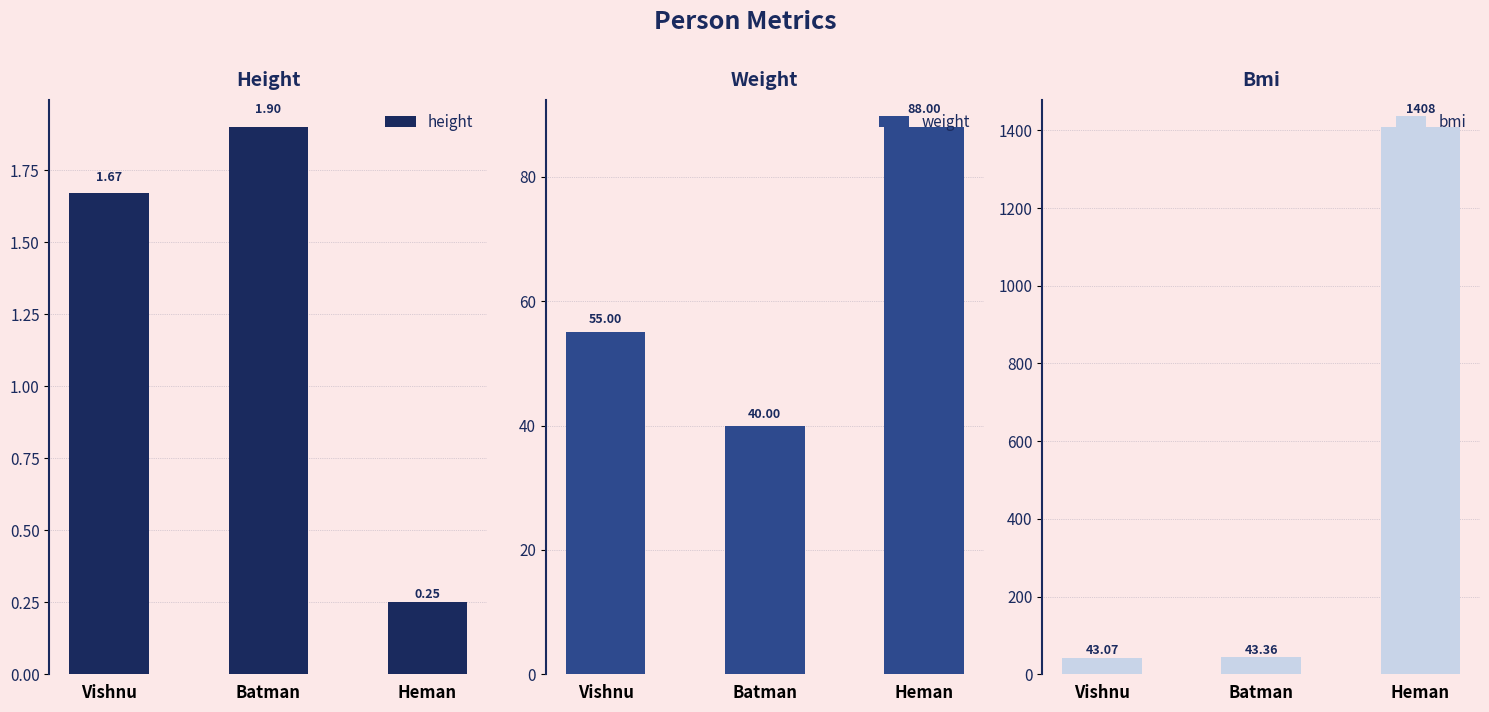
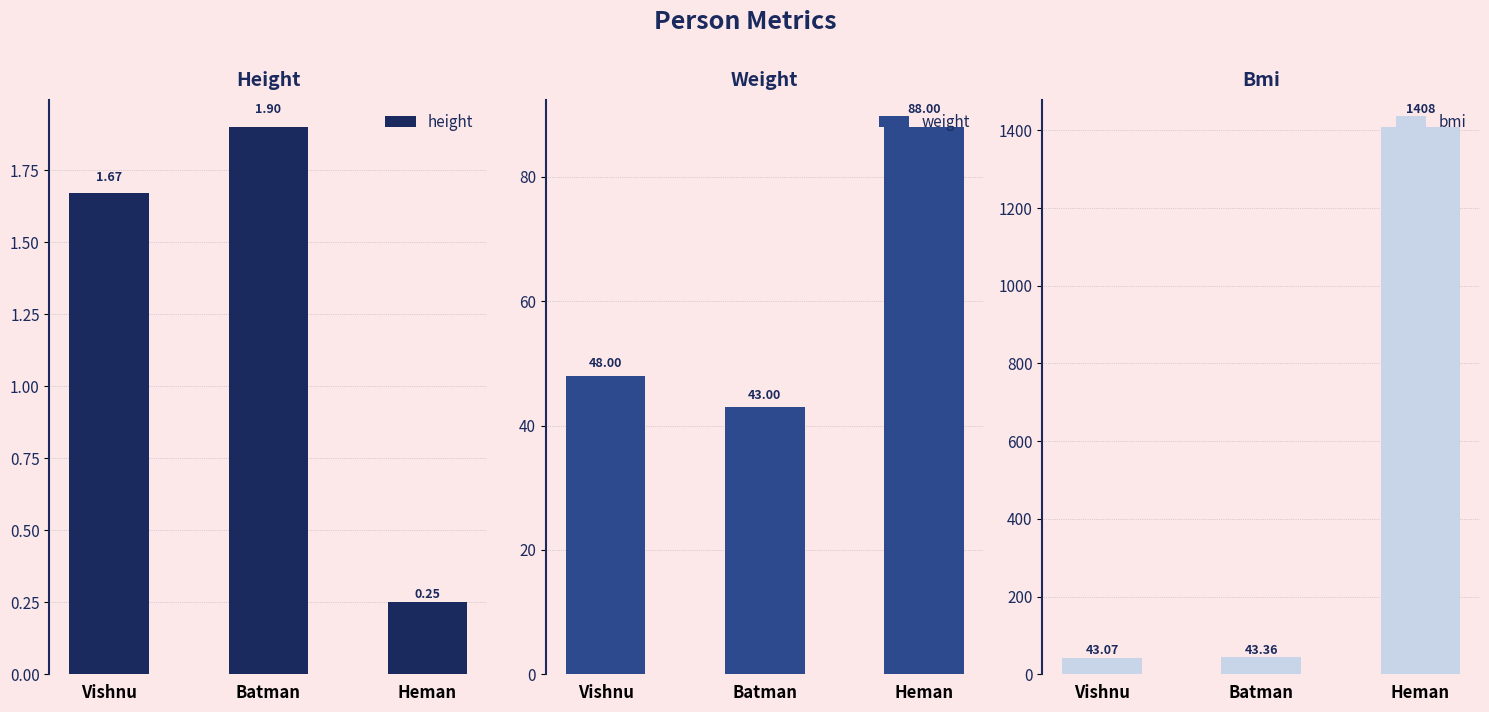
Weight, Vishnu: 55.00 -> 48.00
Weight, Batman: 40.00 -> 43.00
